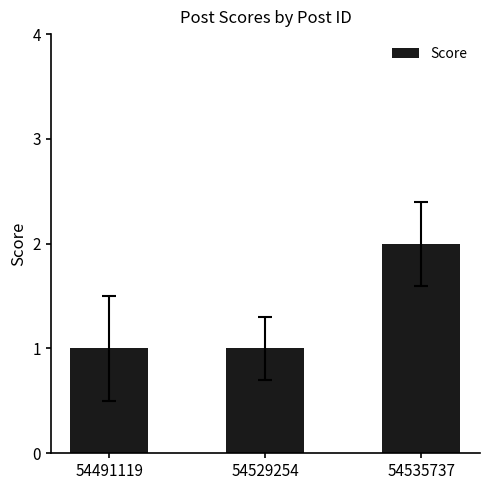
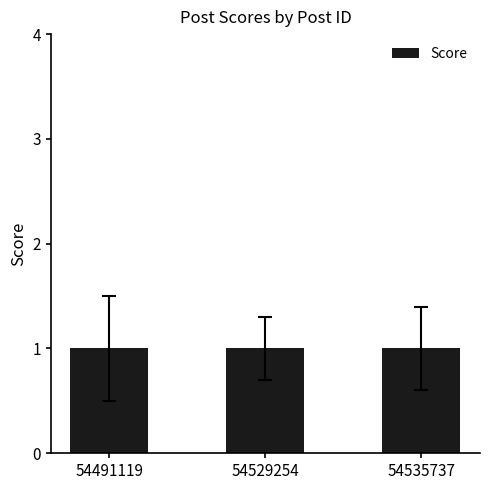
Score, 54535737: 2 -> 1
